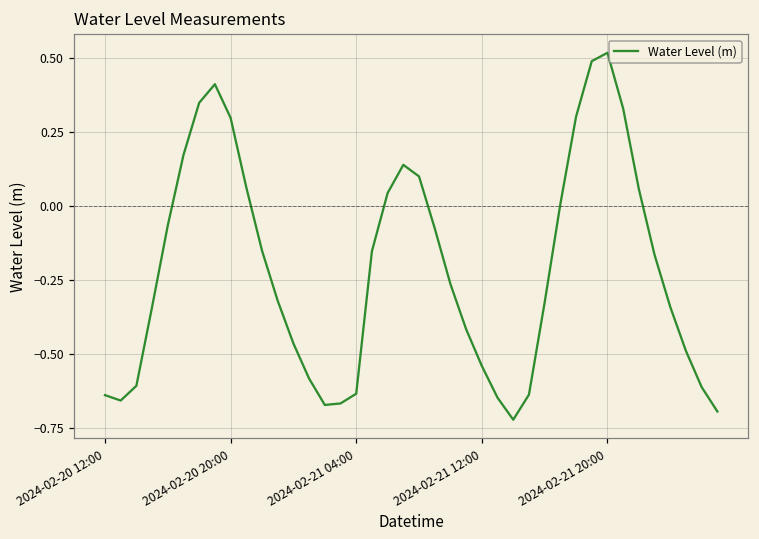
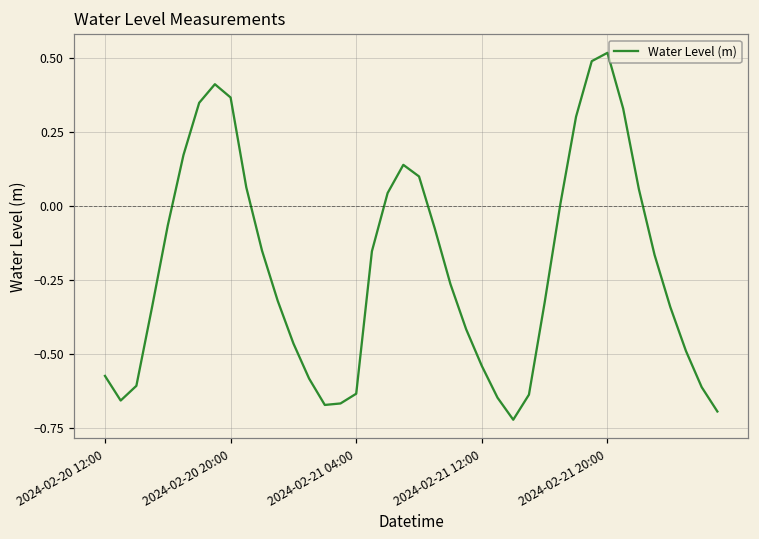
2024-02-20 12:00: -0.64 -> -0.58
2024-02-20 20:00: 0.30 -> 0.37
